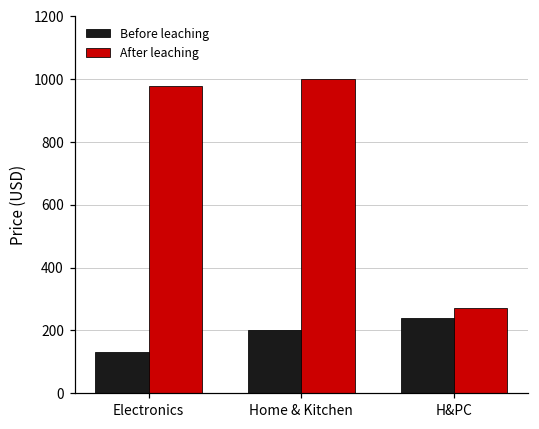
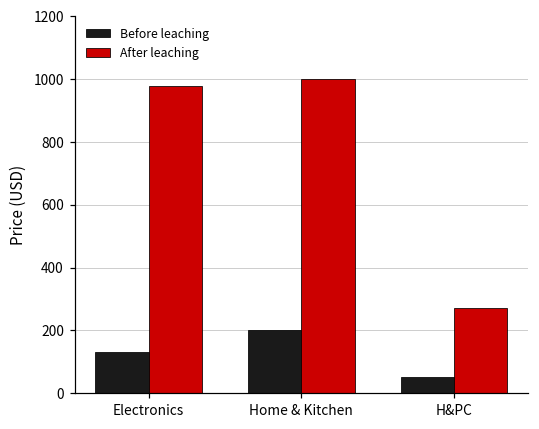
Before leaching, H&PC: 240 -> 50
